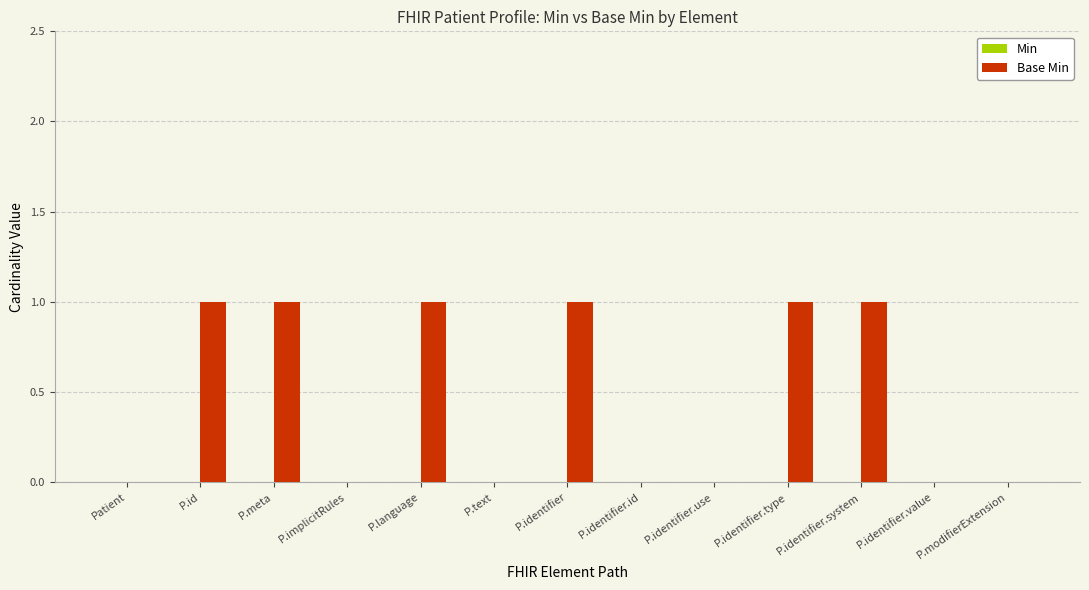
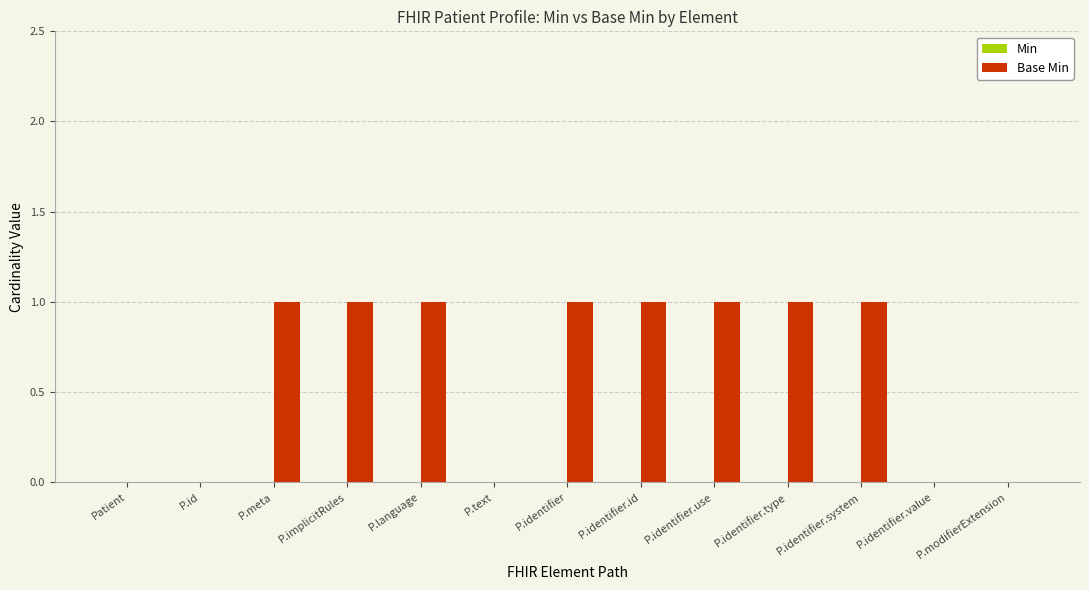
Base Min, P.id: 1 -> 0
Base Min, P.implicitRules: 0 -> 1
Base Min, P.identifier.id: 0 -> 1
Base Min, P.identifier.use: 0 -> 1
